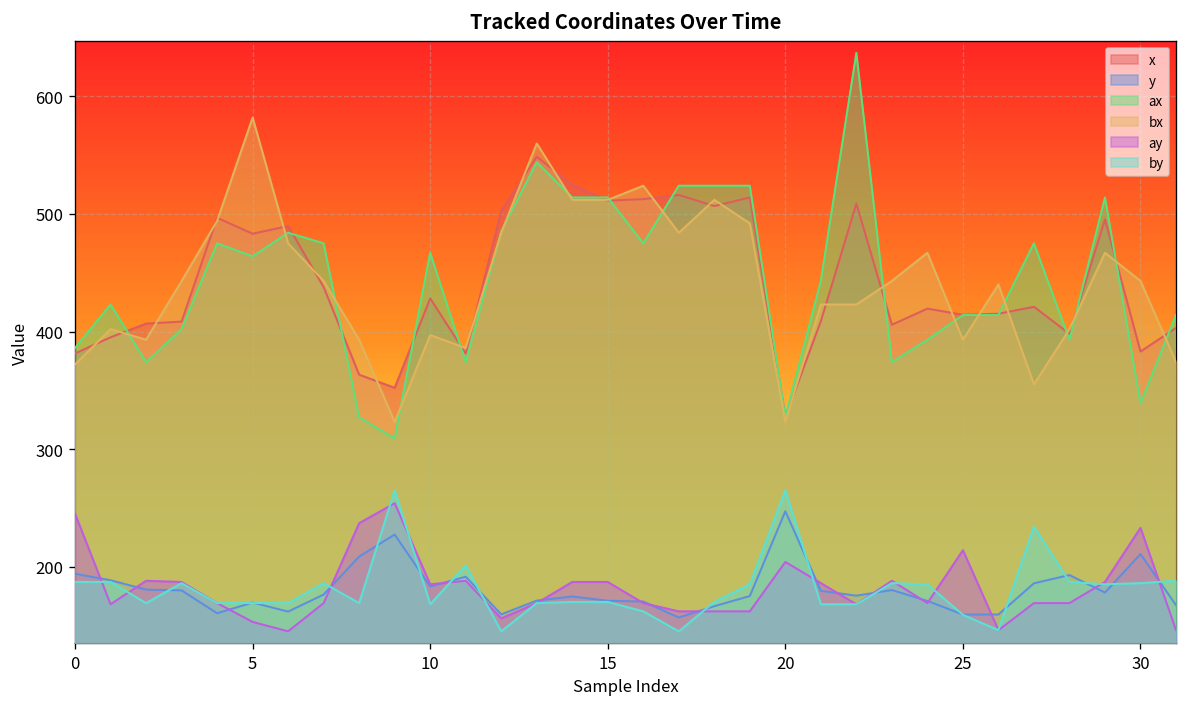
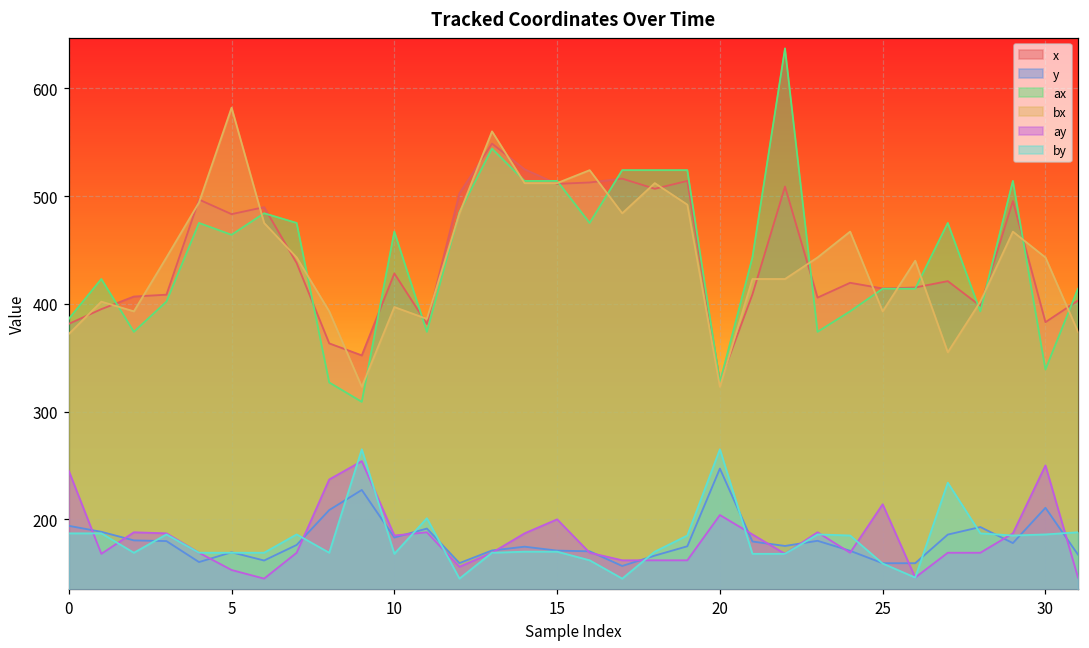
ay, 15: 190 -> 200
ay, 30: 230 -> 250
